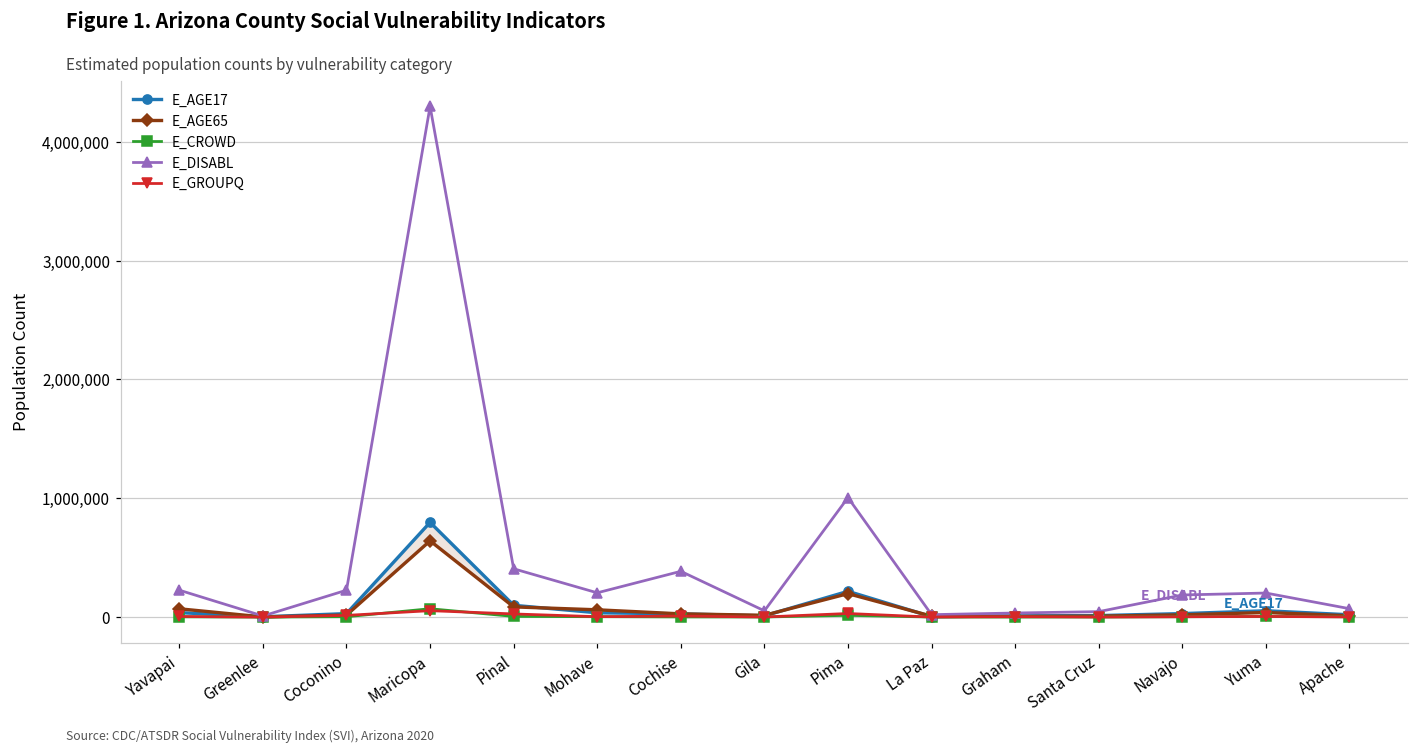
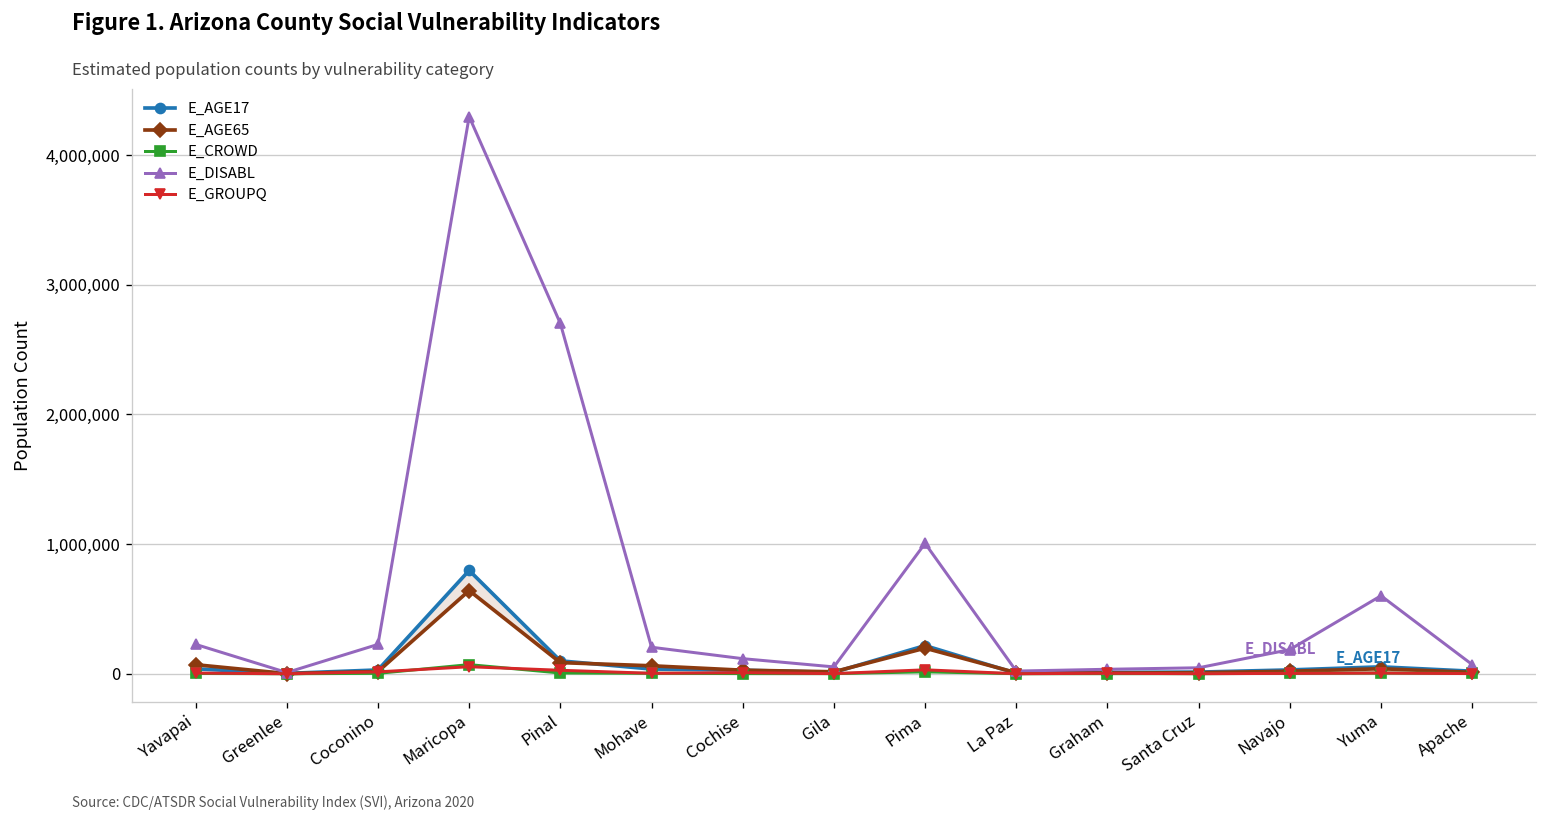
E_DISABL, Pinal: 410,000 -> 2,700,000
E_DISABL, Cochise: 390,000 -> 120,000
E_DISABL, Yuma: 200,000 -> 600,000
